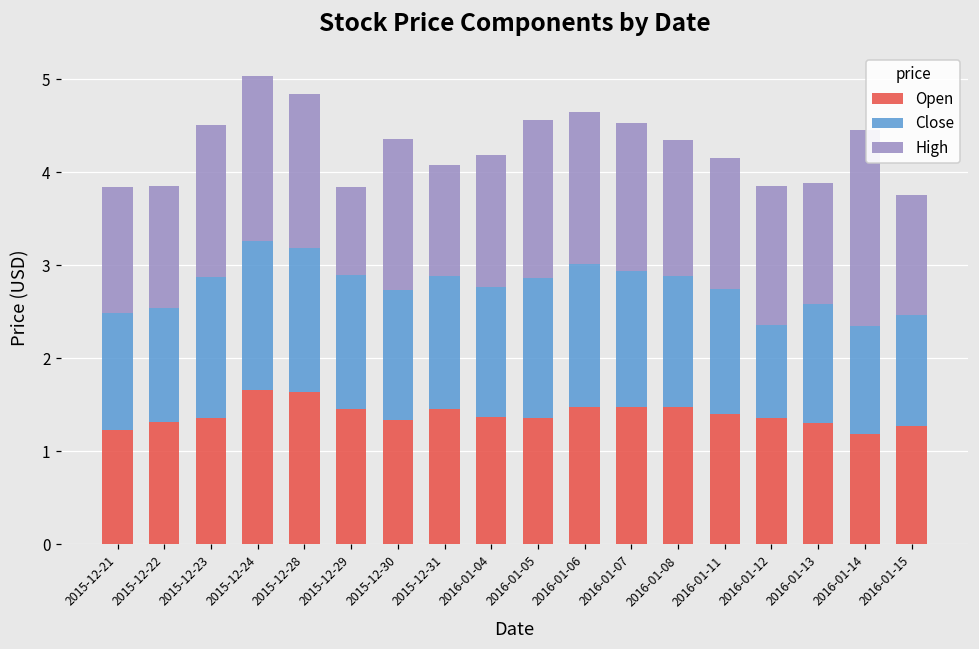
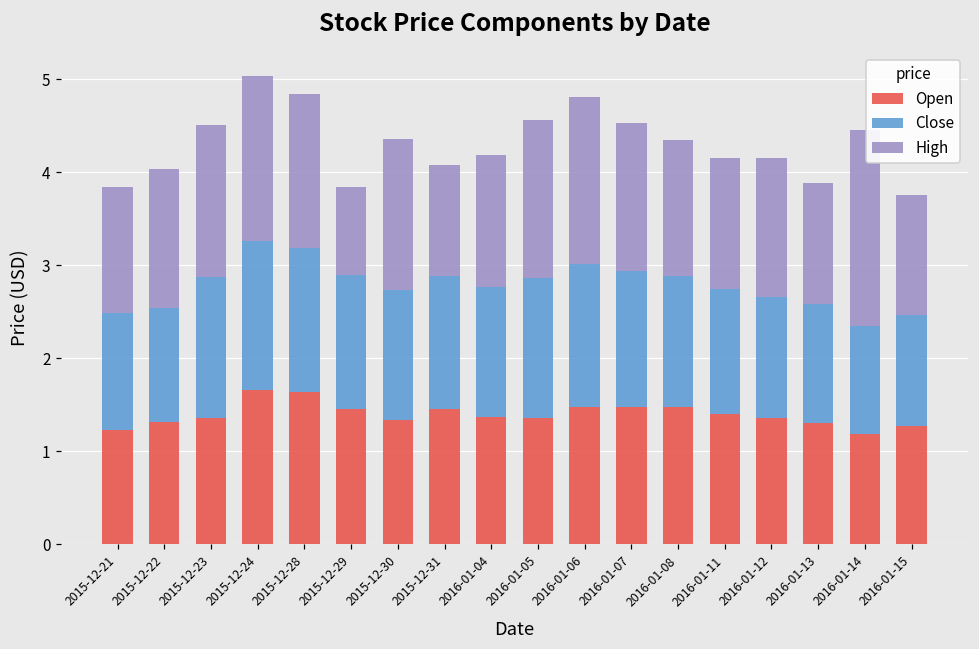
High, 2015-12-22: 1.3 -> 1.5
High, 2016-01-06: 1.6 -> 1.8
Close, 2016-01-12: 1.0 -> 1.3
